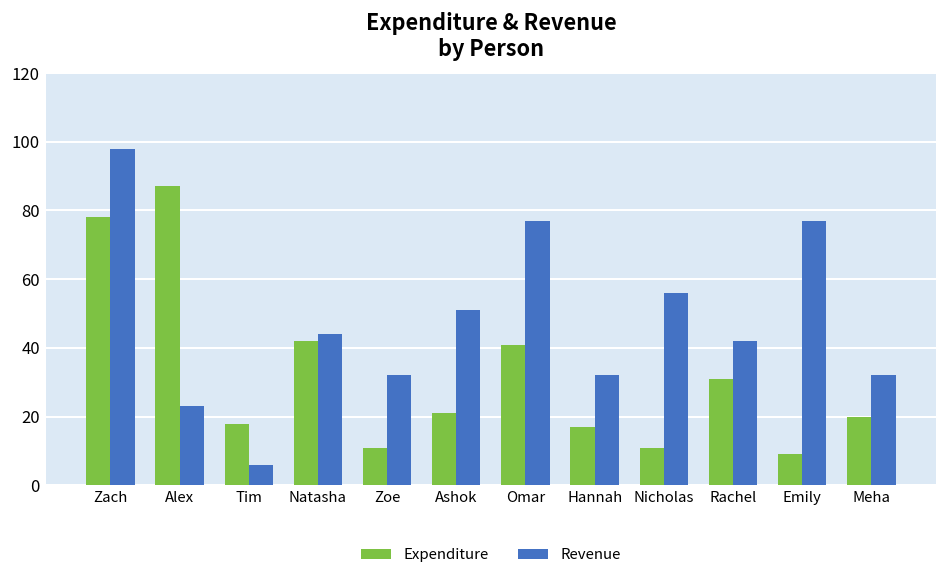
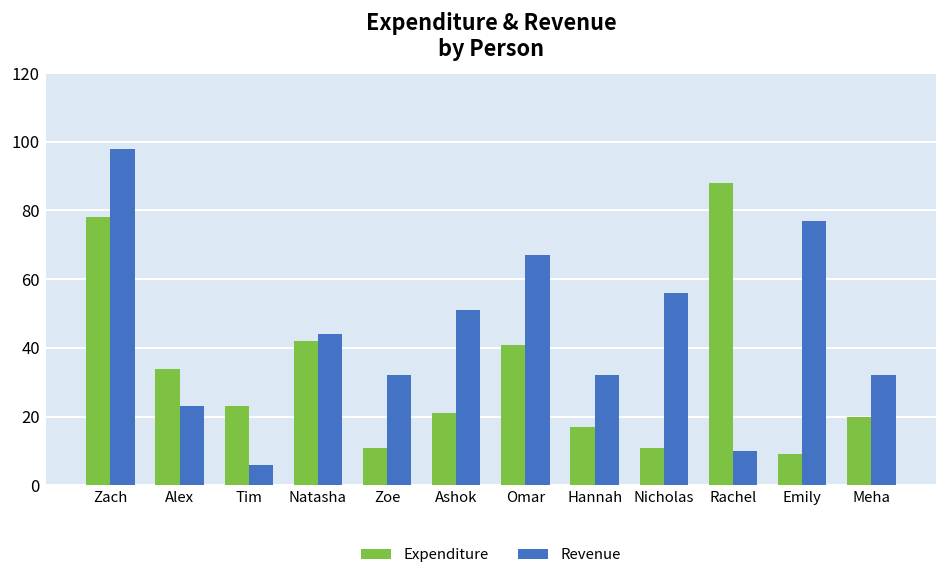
Expenditure, Alex: 87 -> 34
Expenditure, Tim: 18 -> 23
Revenue, Omar: 77 -> 67
Expenditure, Rachel: 31 -> 88
Revenue, Rachel: 42 -> 10
